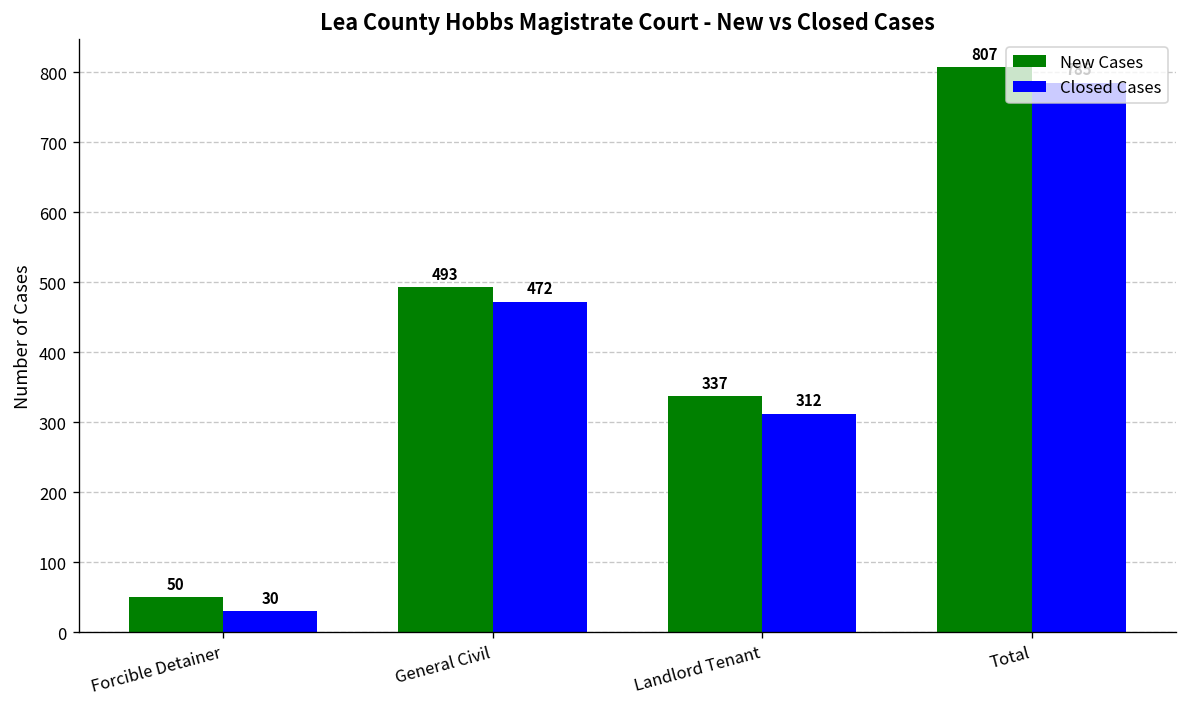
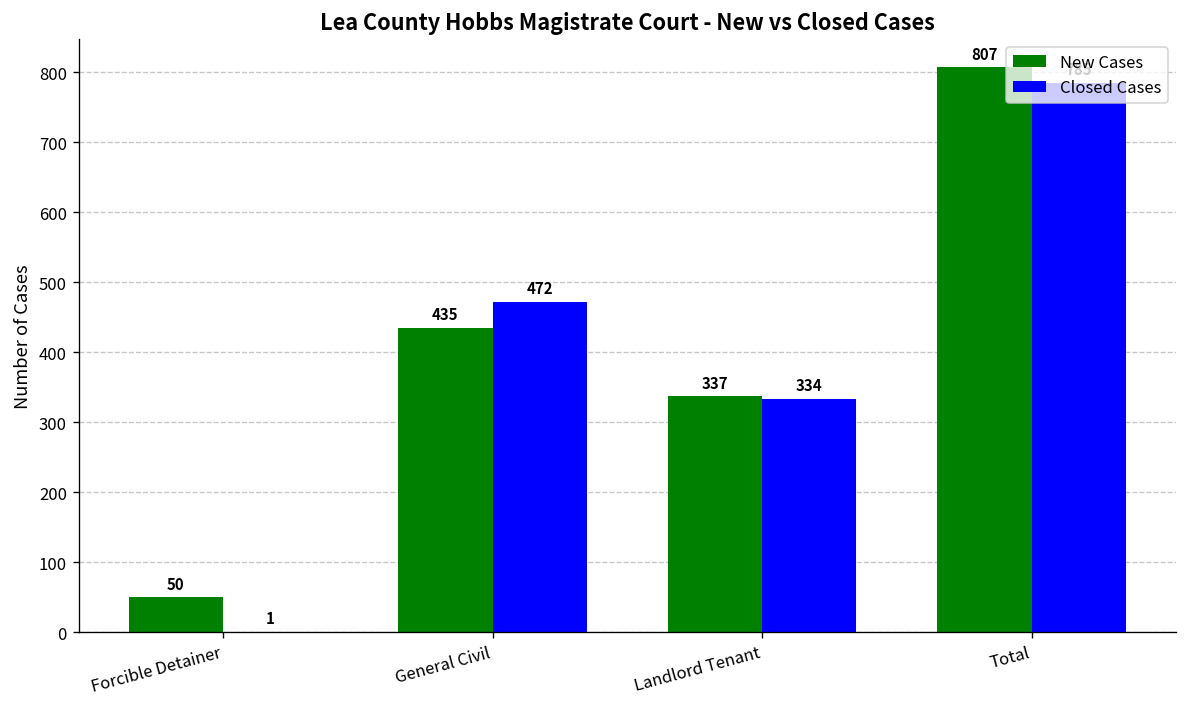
Closed Cases, Forcible Detainer: 30 -> 1
New Cases, General Civil: 493 -> 435
Closed Cases, Landlord Tenant: 312 -> 334
